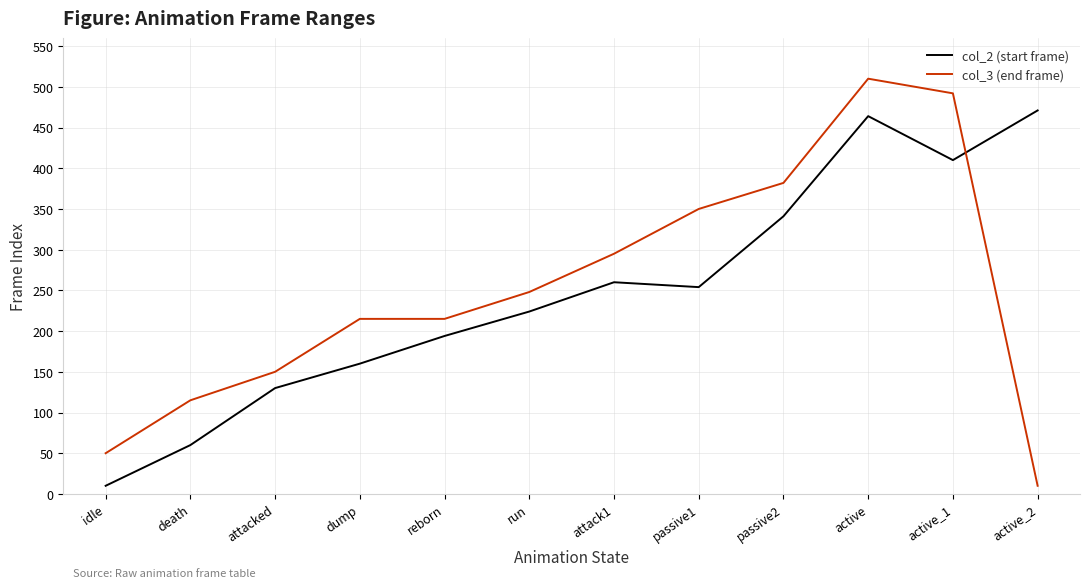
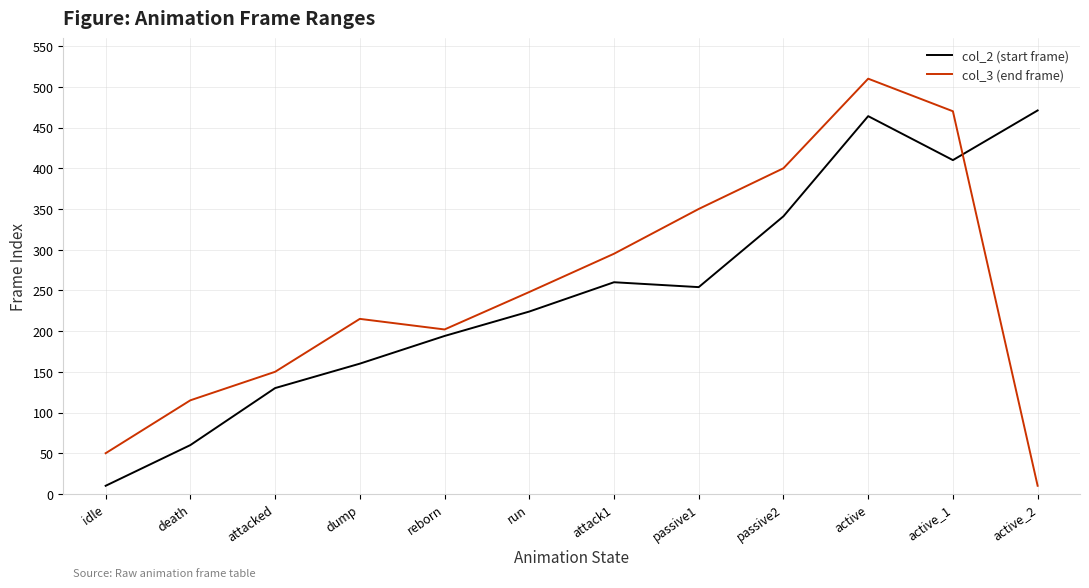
col_3 (end frame), reborn: 220 -> 200
col_3 (end frame), passive2: 380 -> 400
col_3 (end frame), active_1: 490 -> 470
